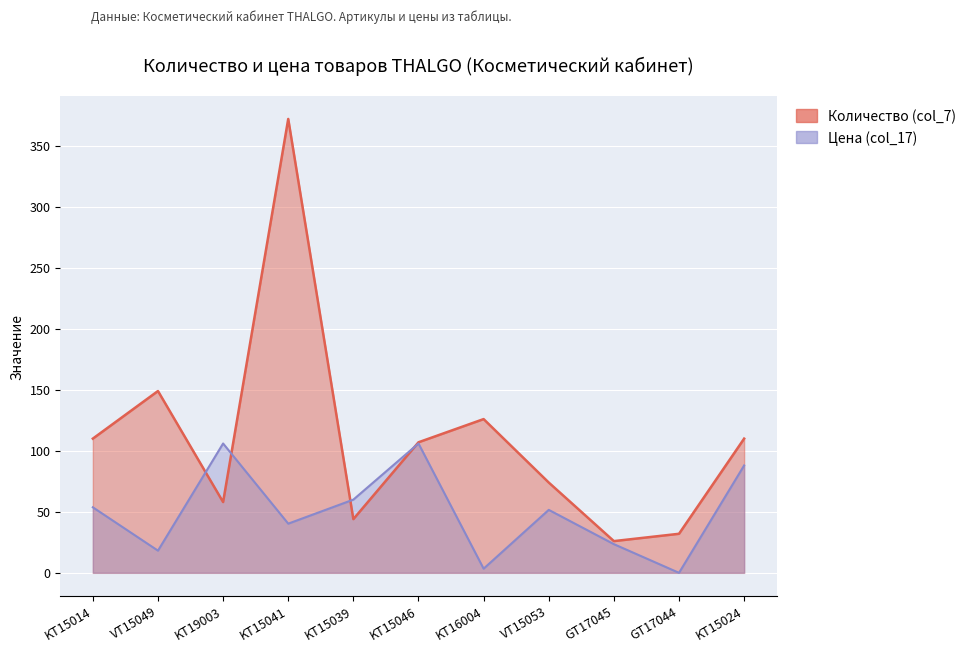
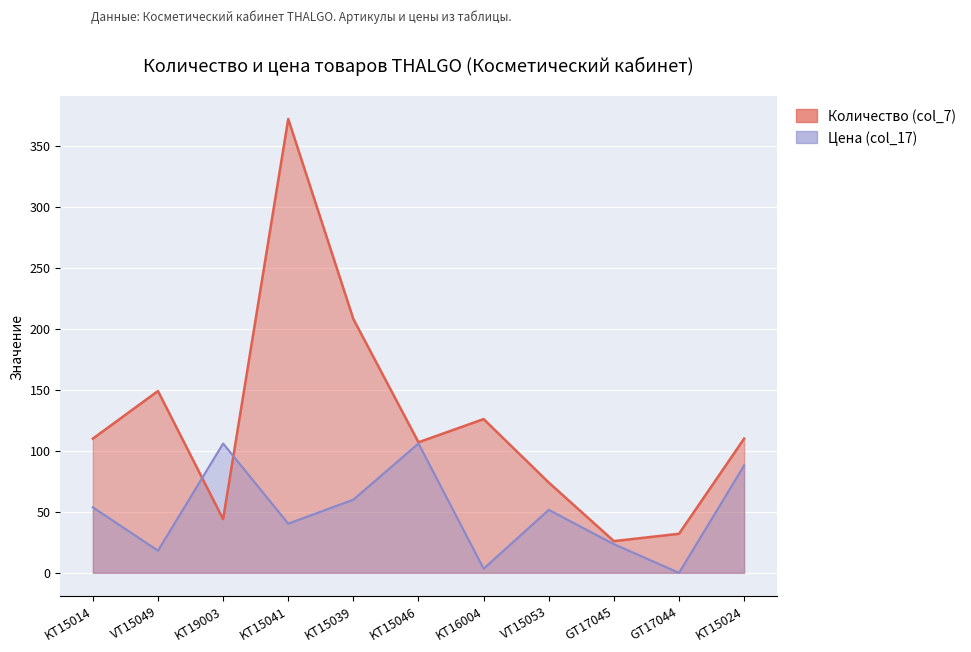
Количество (col_7), KT19003: 58 -> 44
Количество (col_7), KT15039: 44 -> 208
